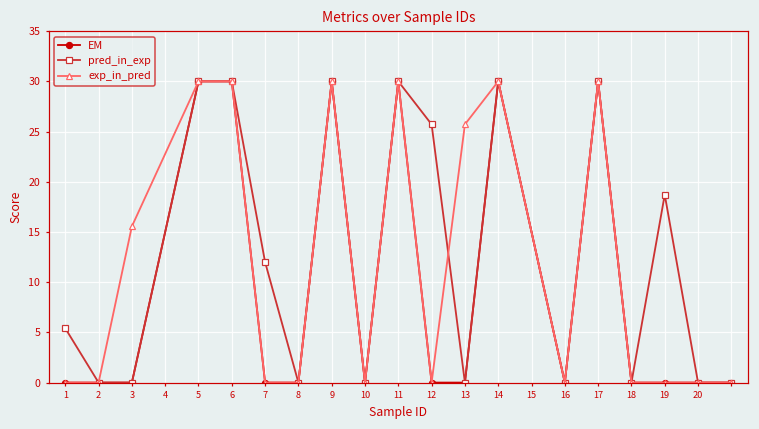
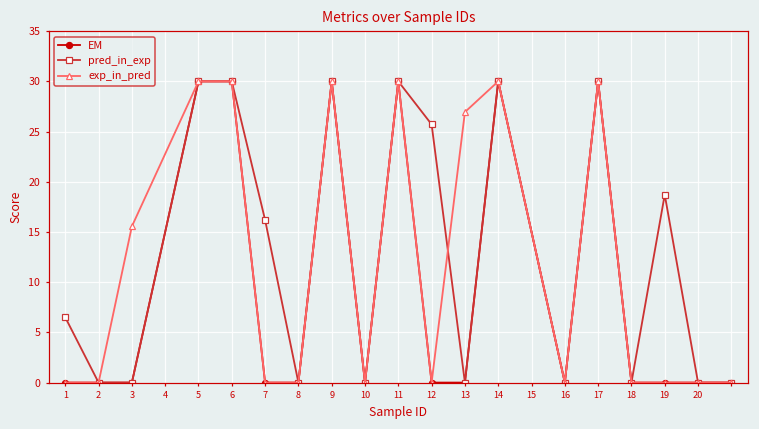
pred_in_exp, 1: 5 -> 6
pred_in_exp, 7: 12 -> 16
exp_in_pred, 13: 26 -> 27
